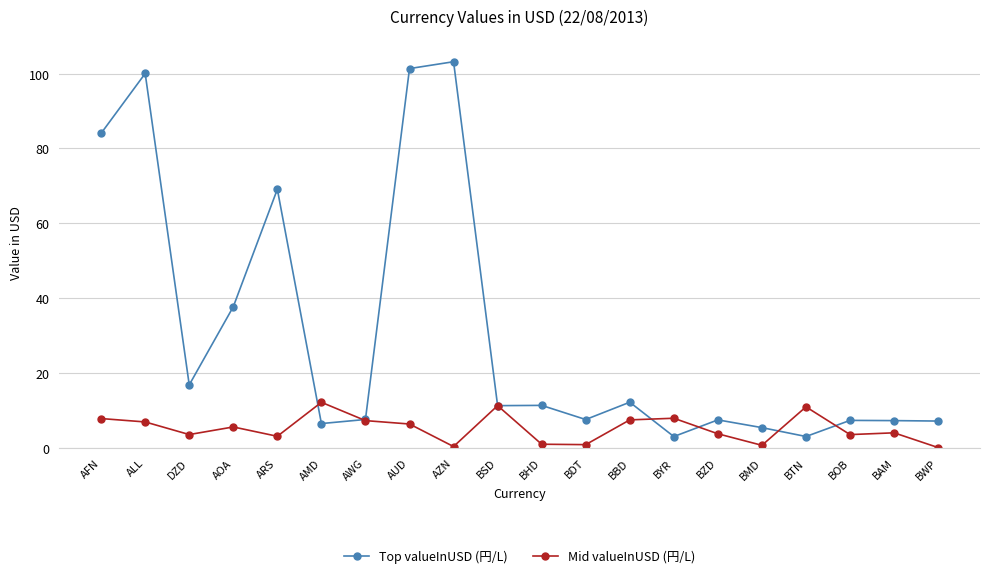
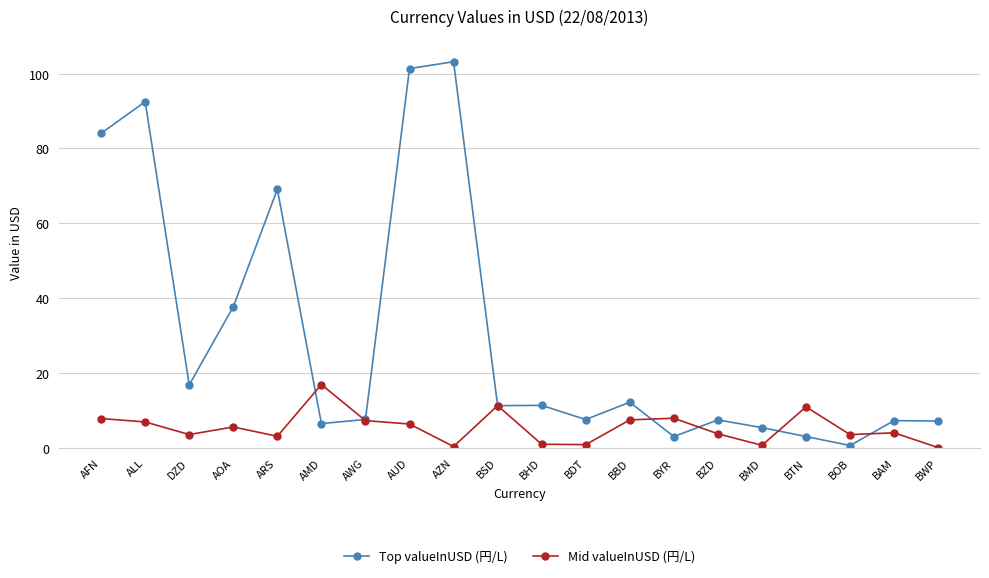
Top valueInUSD (円/L), ALL: 100 -> 92
Mid valueInUSD (円/L), AMD: 12 -> 17
Top valueInUSD (円/L), BOB: 7 -> 1
